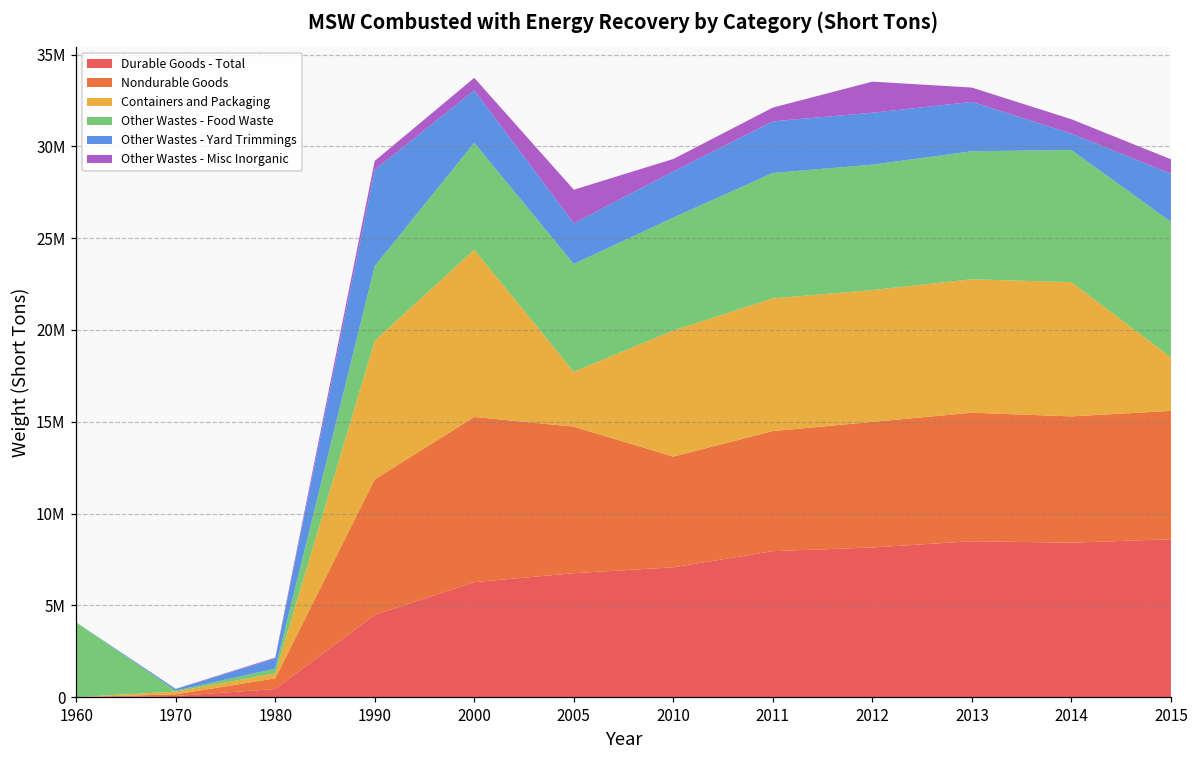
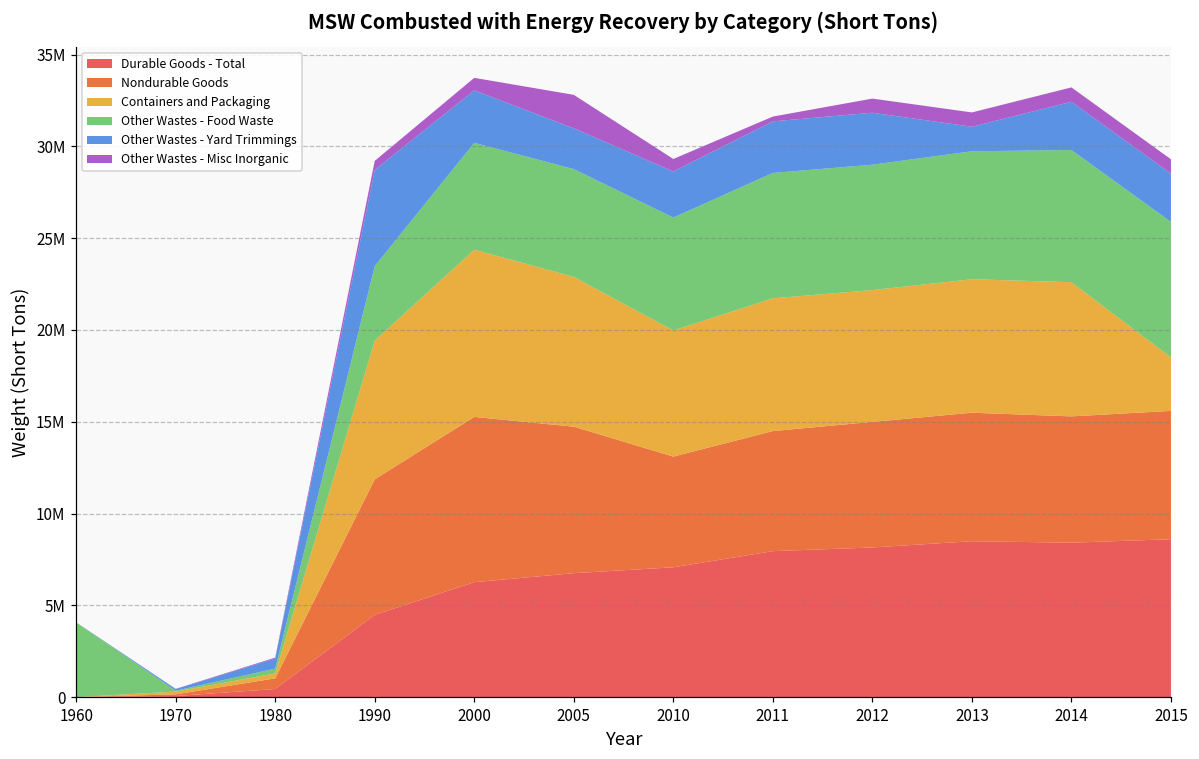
Containers and Packaging, 2005: 3000000 -> 8200000
Other Wastes - Misc Inorganic, 2011: 800000 -> 300000
Other Wastes - Misc Inorganic, 2012: 1700000 -> 800000
Other Wastes - Yard Trimmings, 2013: 2700000 -> 1300000
Other Wastes - Yard Trimmings, 2014: 900000 -> 2600000
